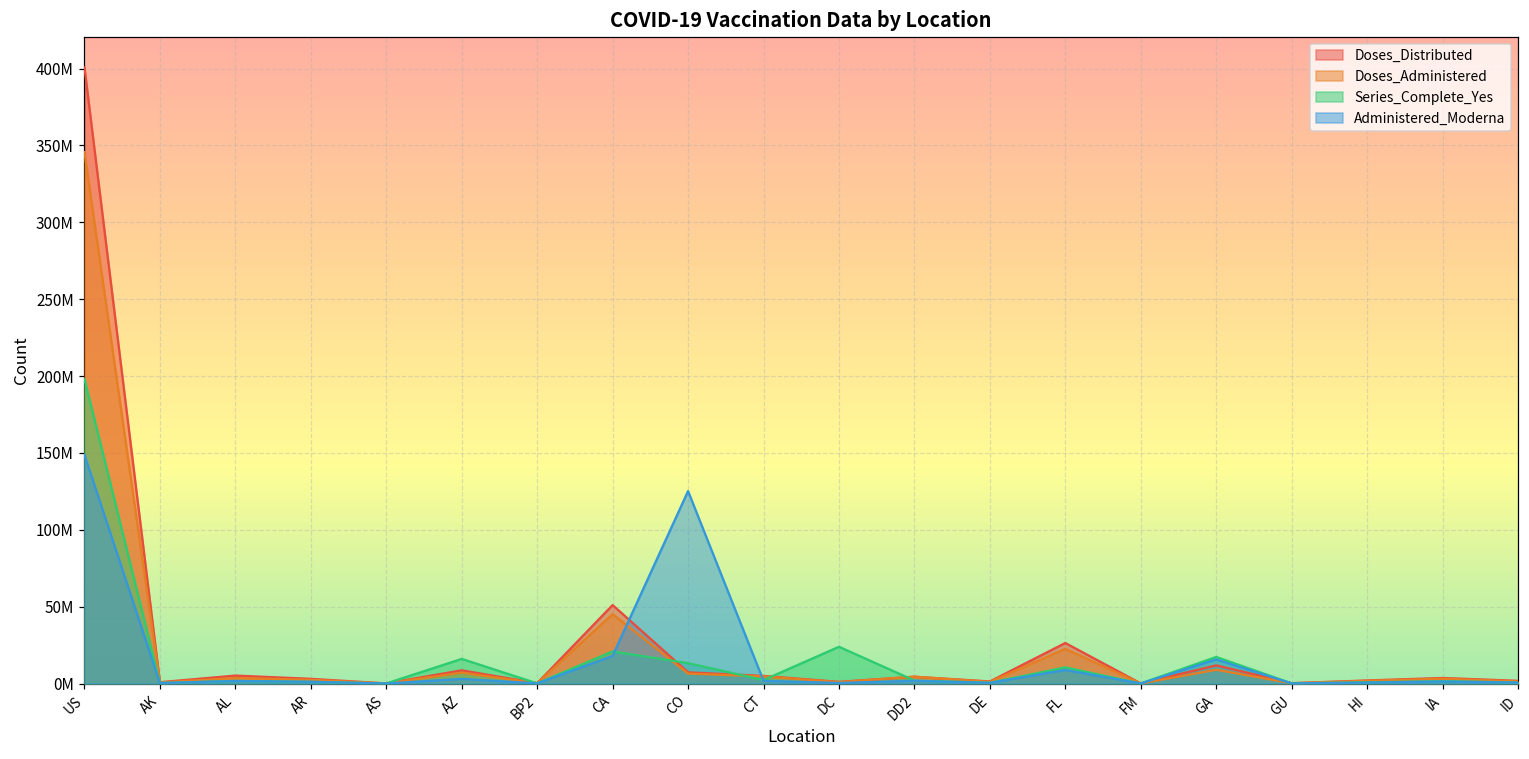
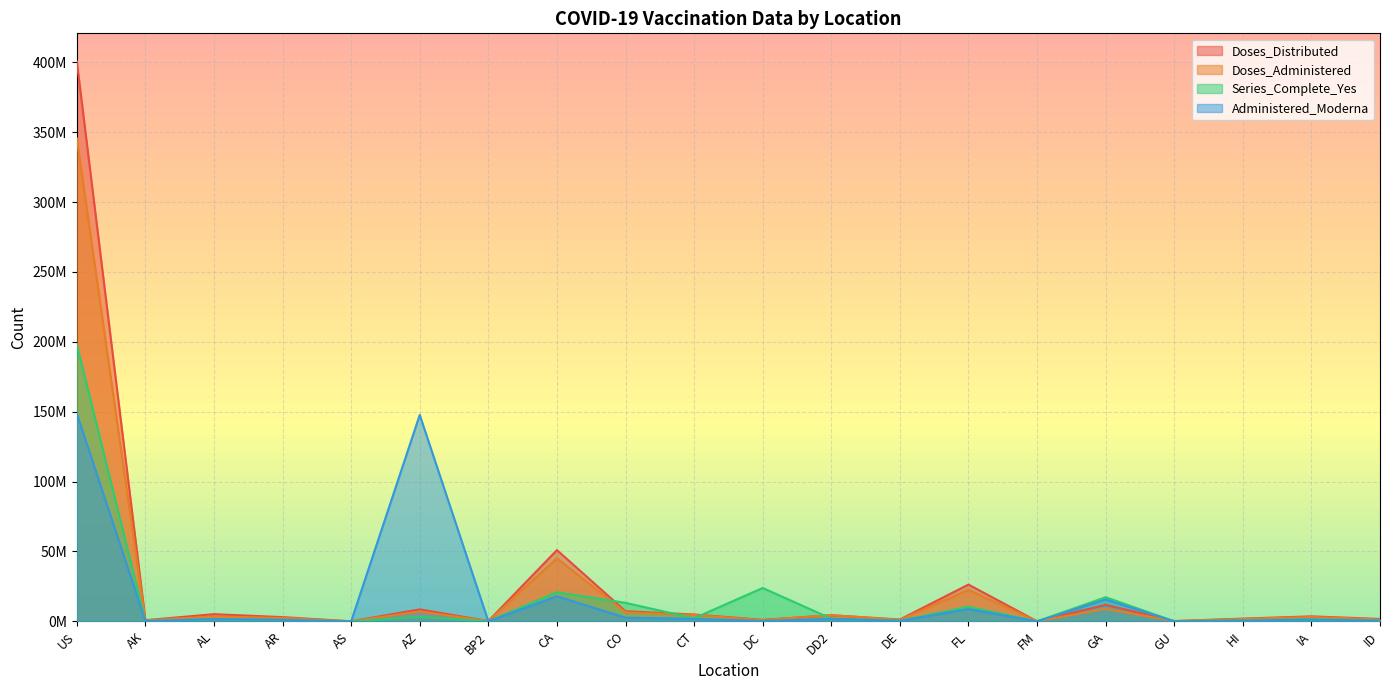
Series_Complete_Yes, AZ: 16000000 -> 3000000
Administered_Moderna, AZ: 3000000 -> 148000000
Administered_Moderna, CO: 125000000 -> 3000000
